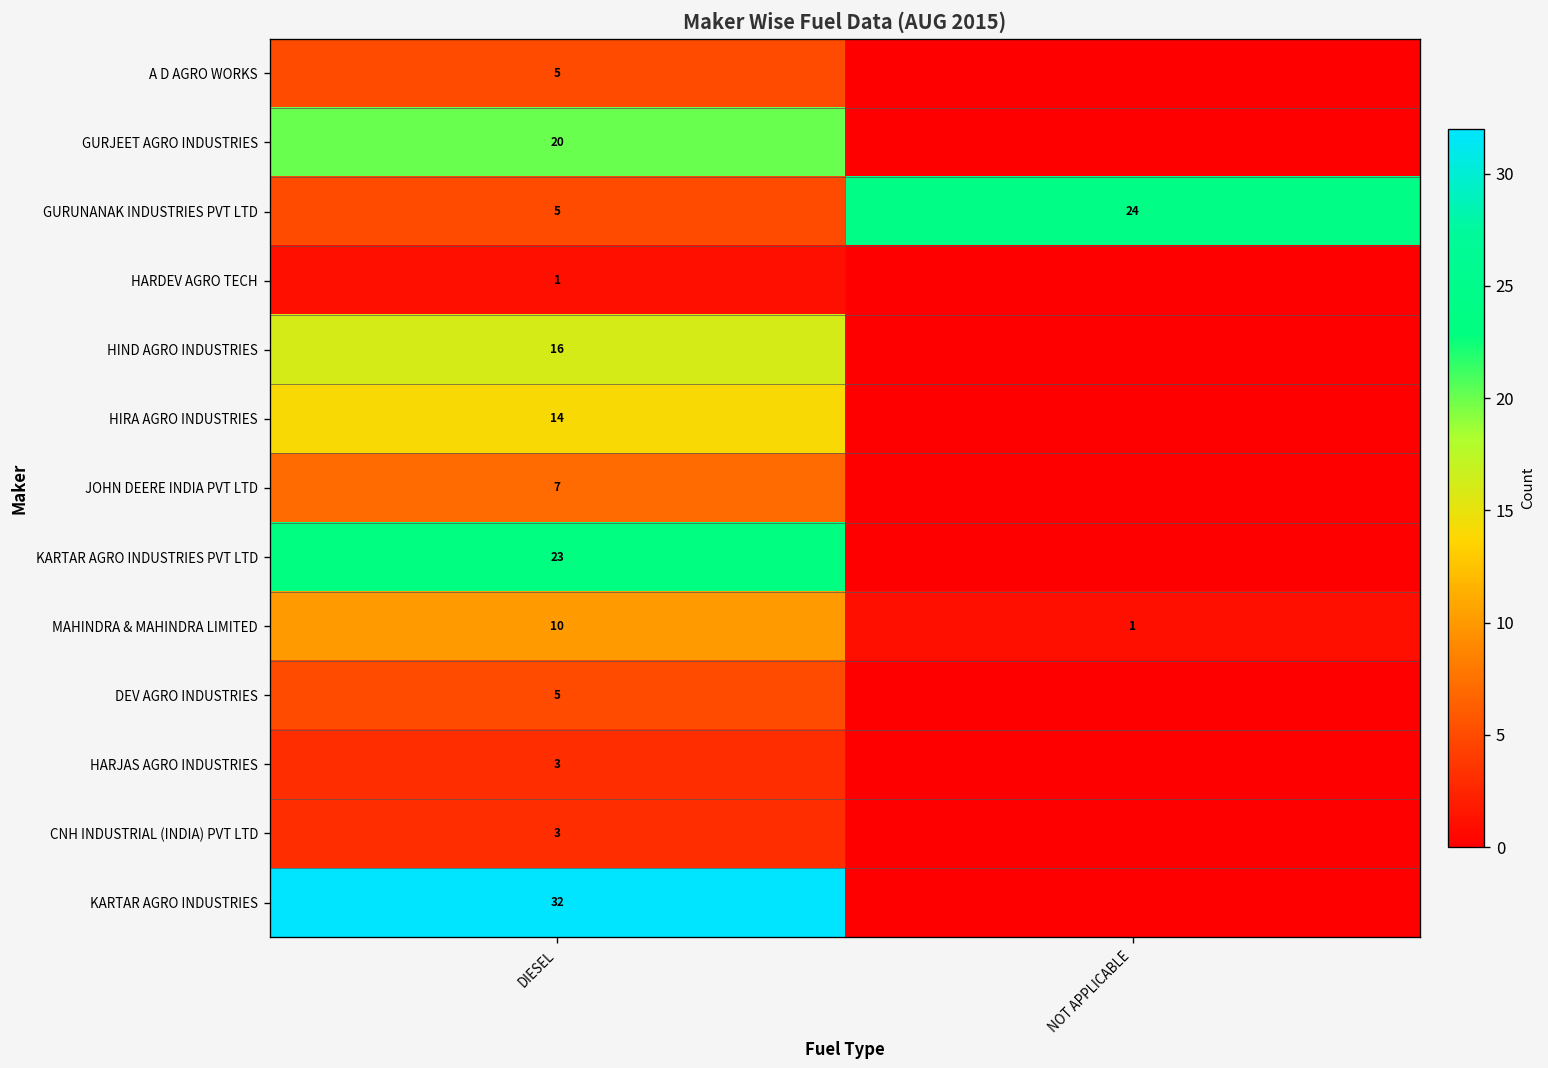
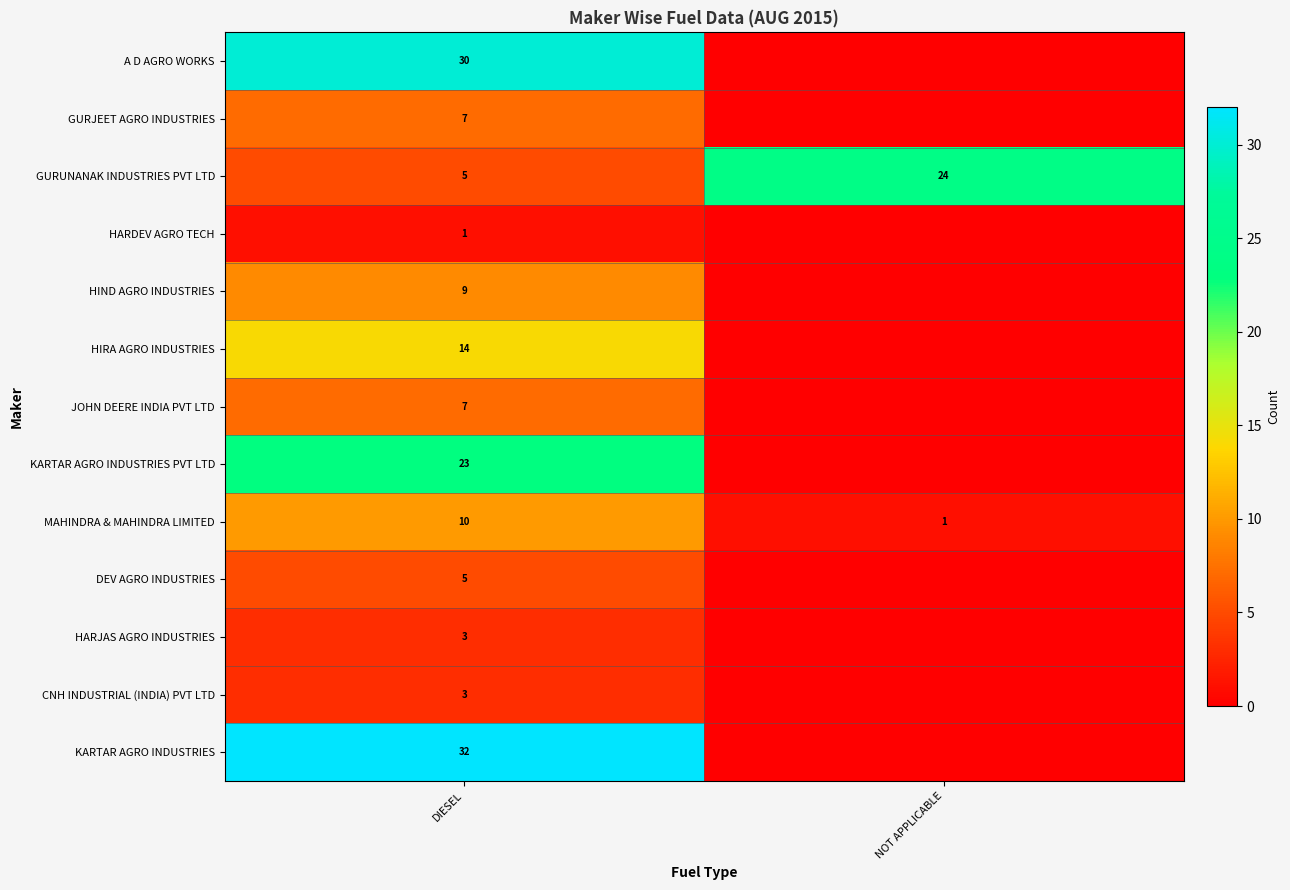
A D AGRO WORKS, DIESEL: 5 -> 30
GURJEET AGRO INDUSTRIES, DIESEL: 20 -> 7
HIND AGRO INDUSTRIES, DIESEL: 16 -> 9
